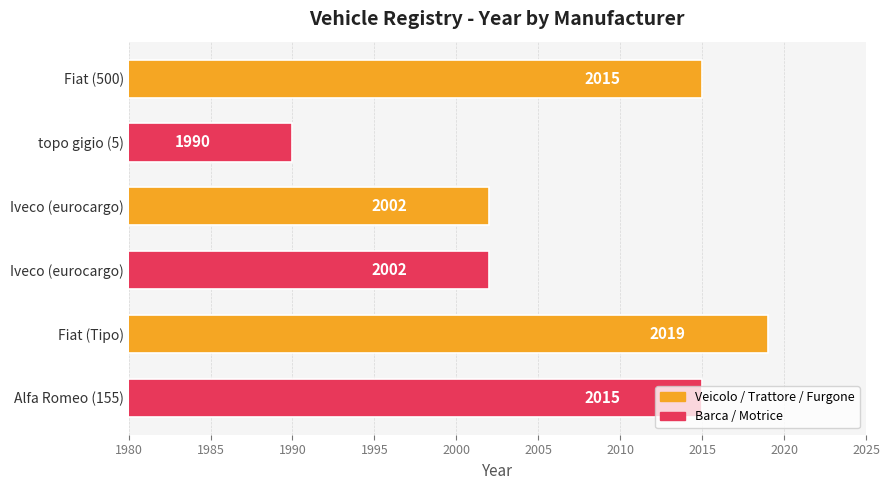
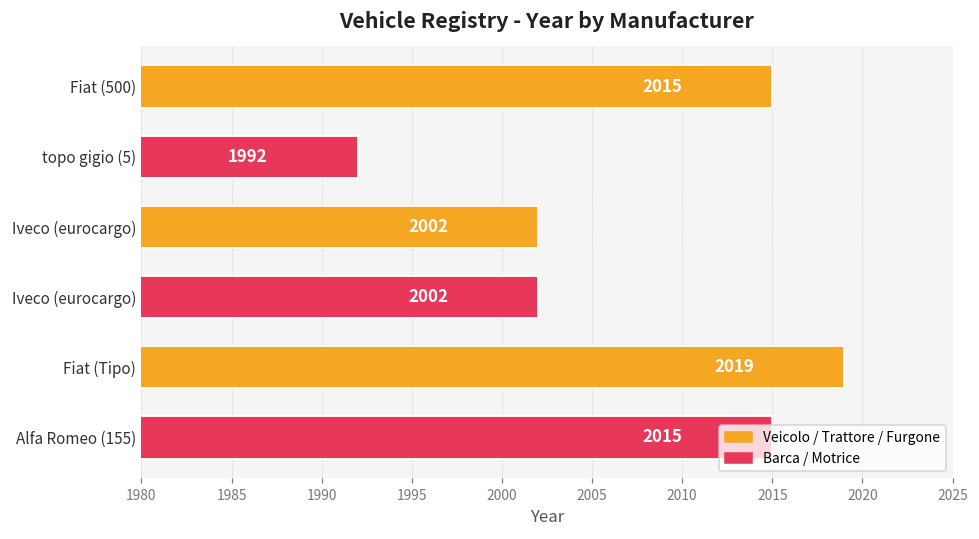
topo gigio (5): 1990 -> 1992
